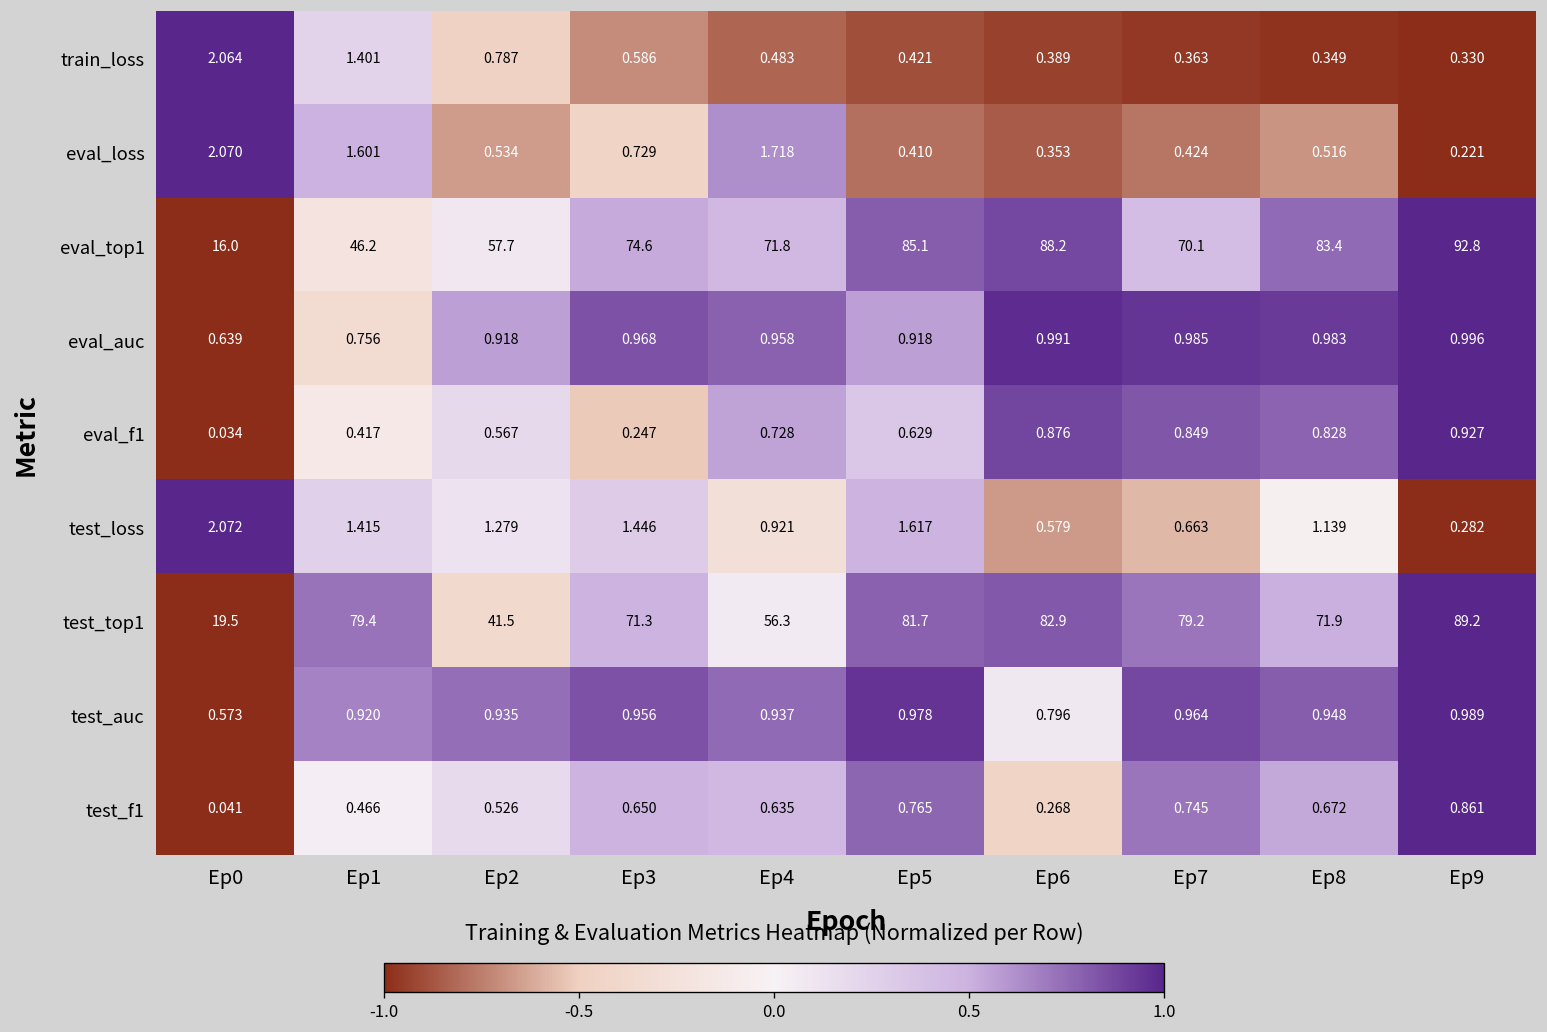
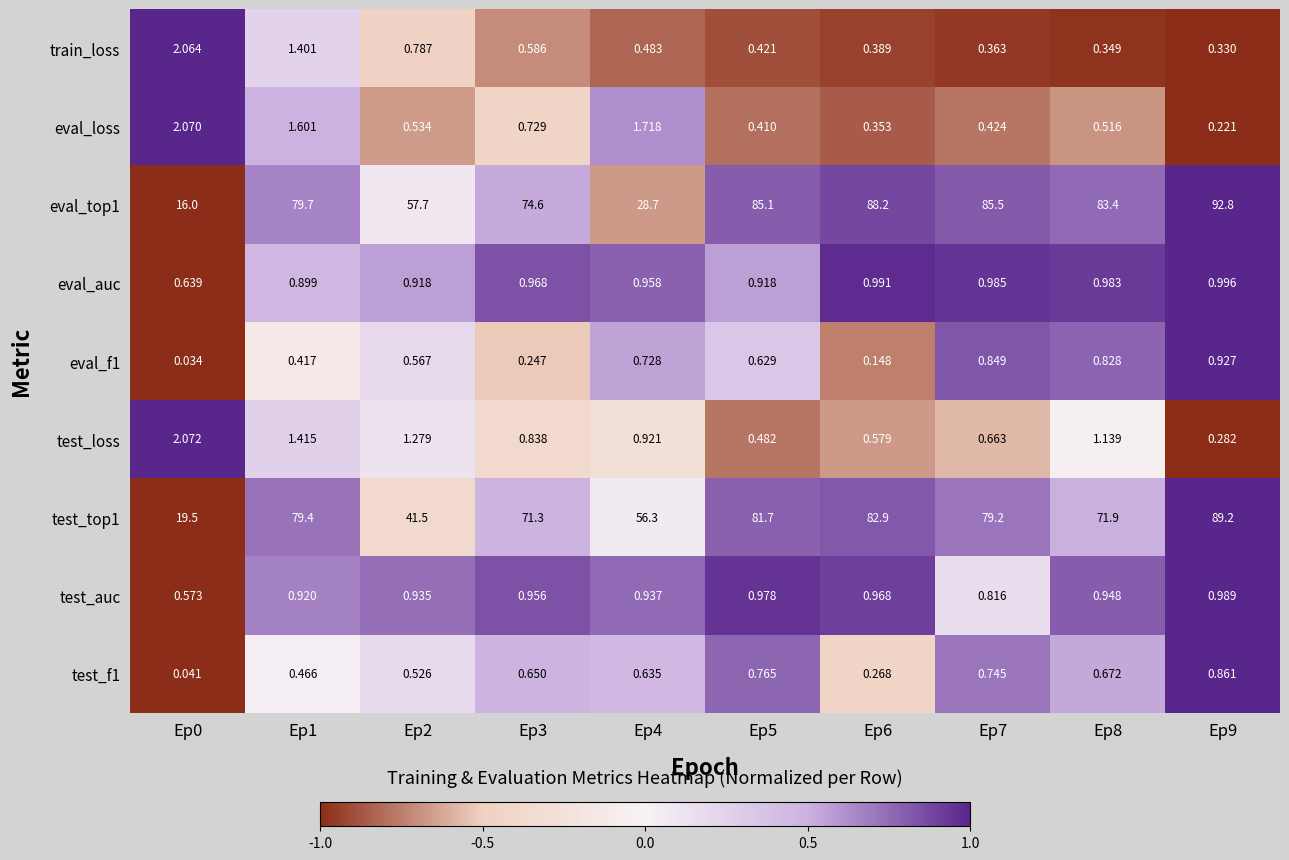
eval_top1, Ep1: 46.2 -> 79.7
eval_top1, Ep4: 71.8 -> 28.7
eval_top1, Ep7: 70.1 -> 85.5
eval_auc, Ep1: 0.756 -> 0.899
eval_f1, Ep6: 0.876 -> 0.148
test_loss, Ep3: 1.446 -> 0.838
test_loss, Ep5: 1.617 -> 0.482
test_auc, Ep6: 0.796 -> 0.968
test_auc, Ep7: 0.964 -> 0.816
